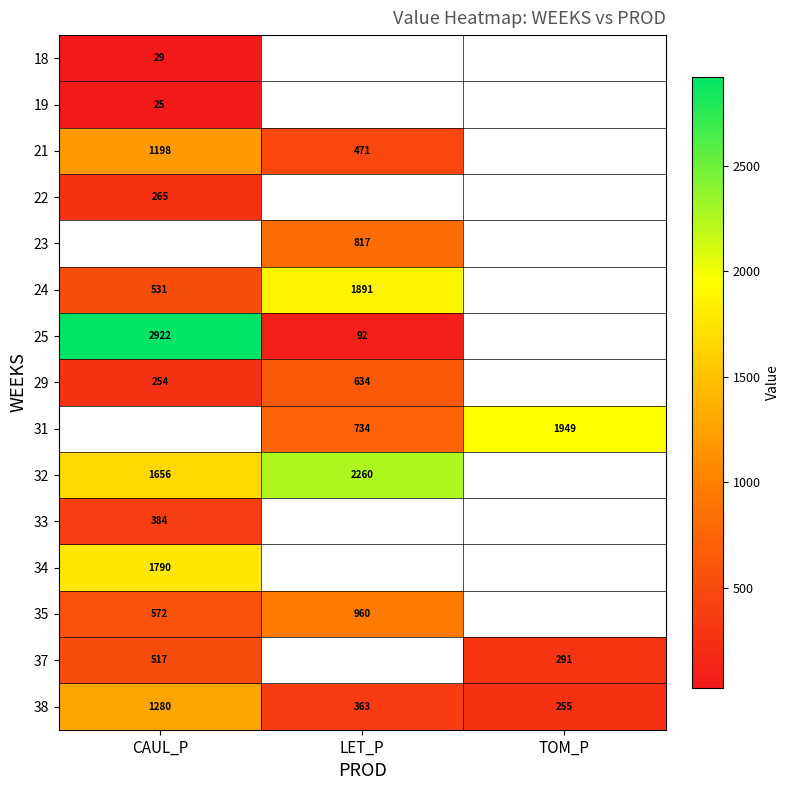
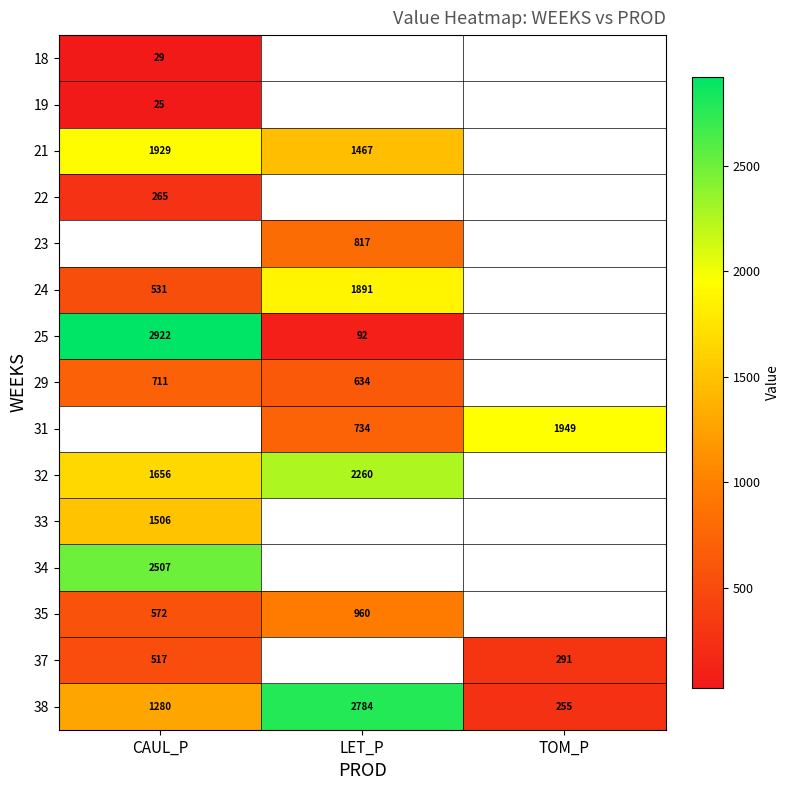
21, CAUL_P: 1198 -> 1929
21, LET_P: 471 -> 1467
29, CAUL_P: 254 -> 711
33, CAUL_P: 384 -> 1506
34, CAUL_P: 1790 -> 2507
38, LET_P: 363 -> 2784
